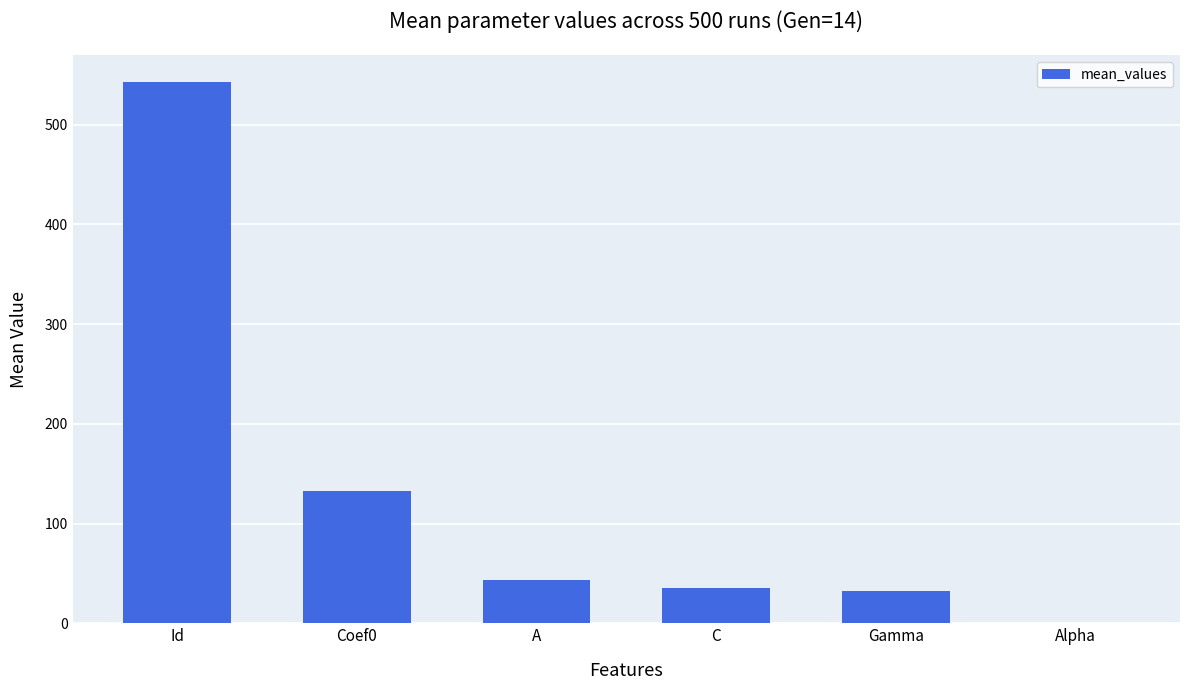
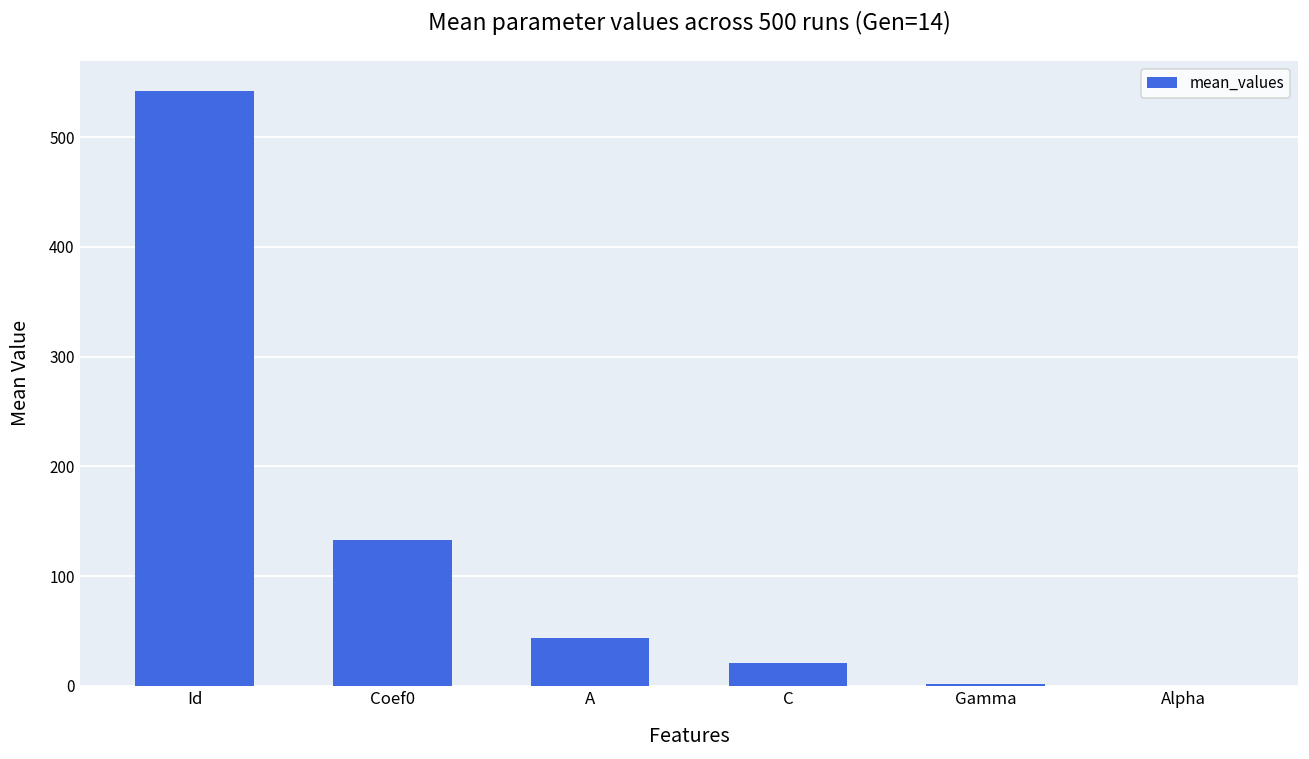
C: 40 -> 20
Gamma: 30 -> 0
